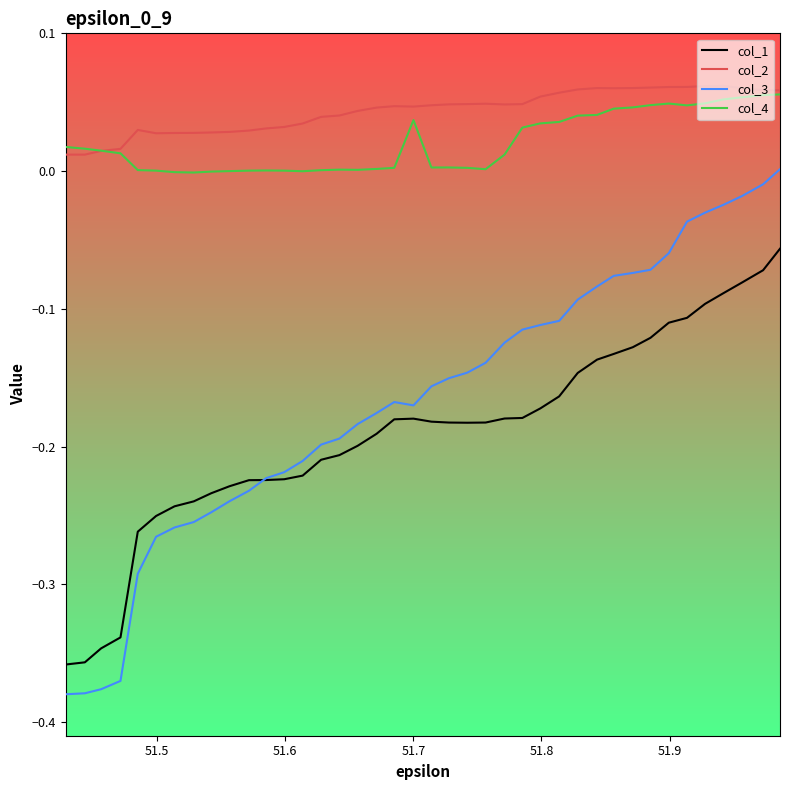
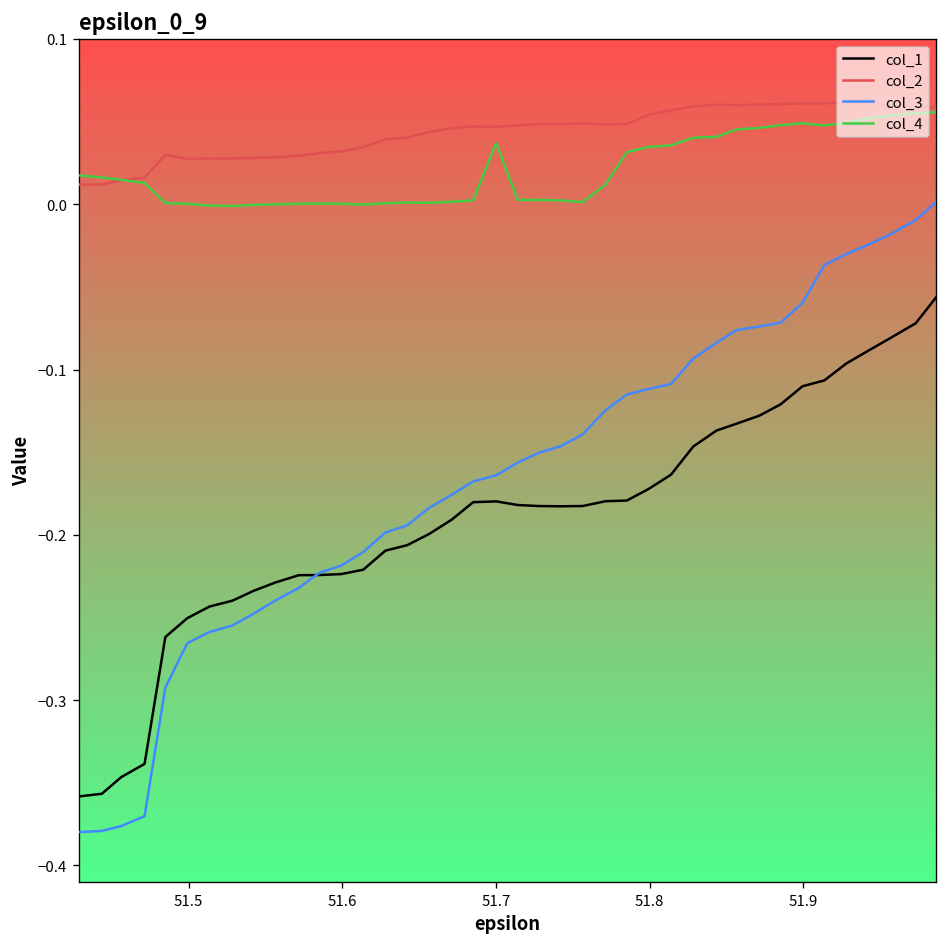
col_3, 51.7: -0.170 -> -0.164
